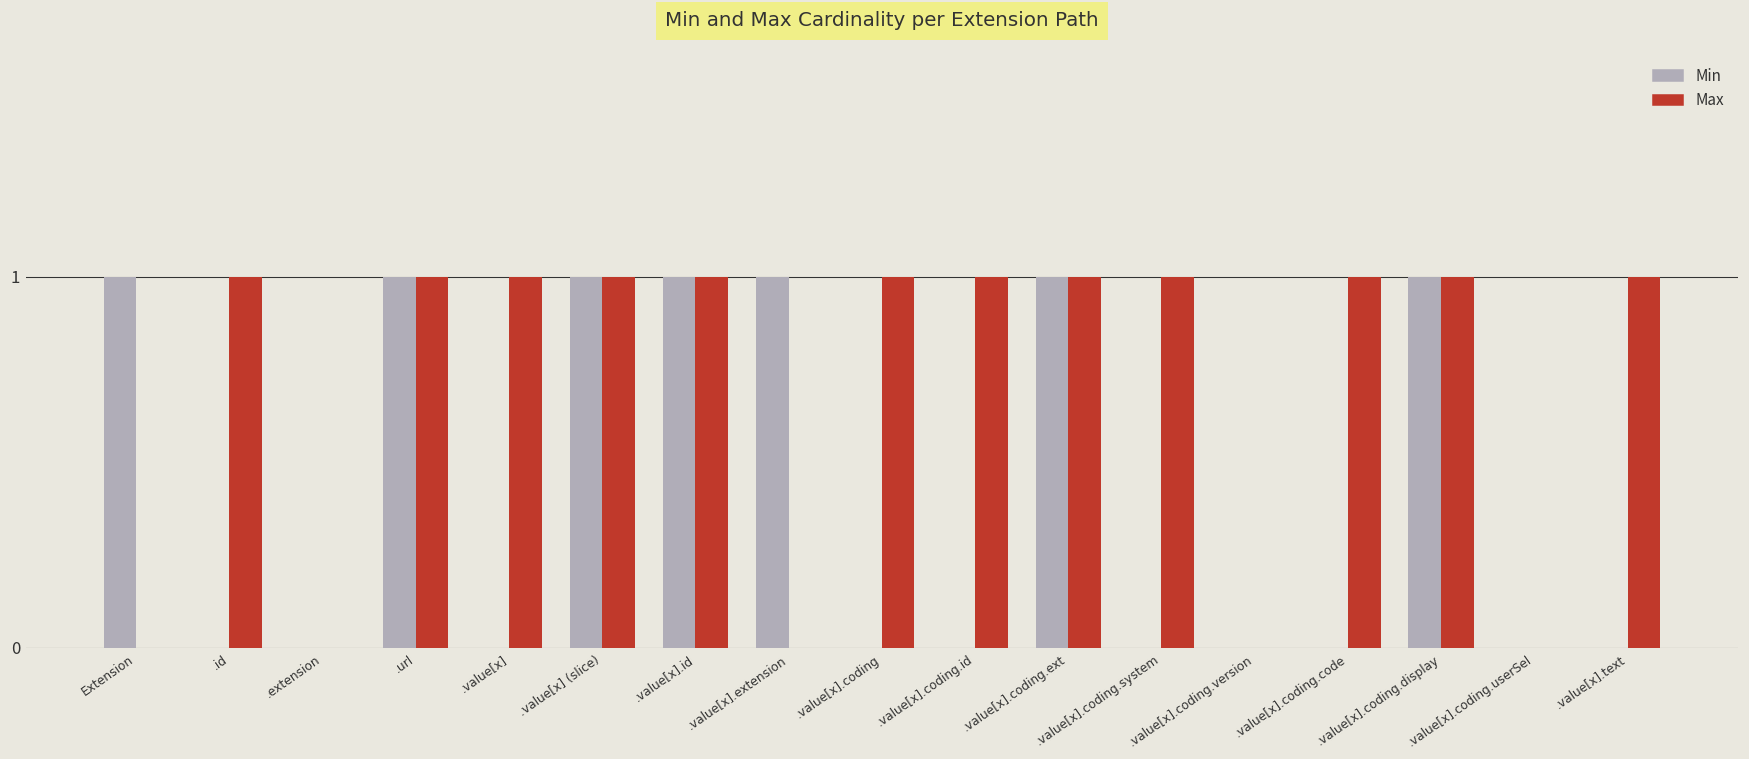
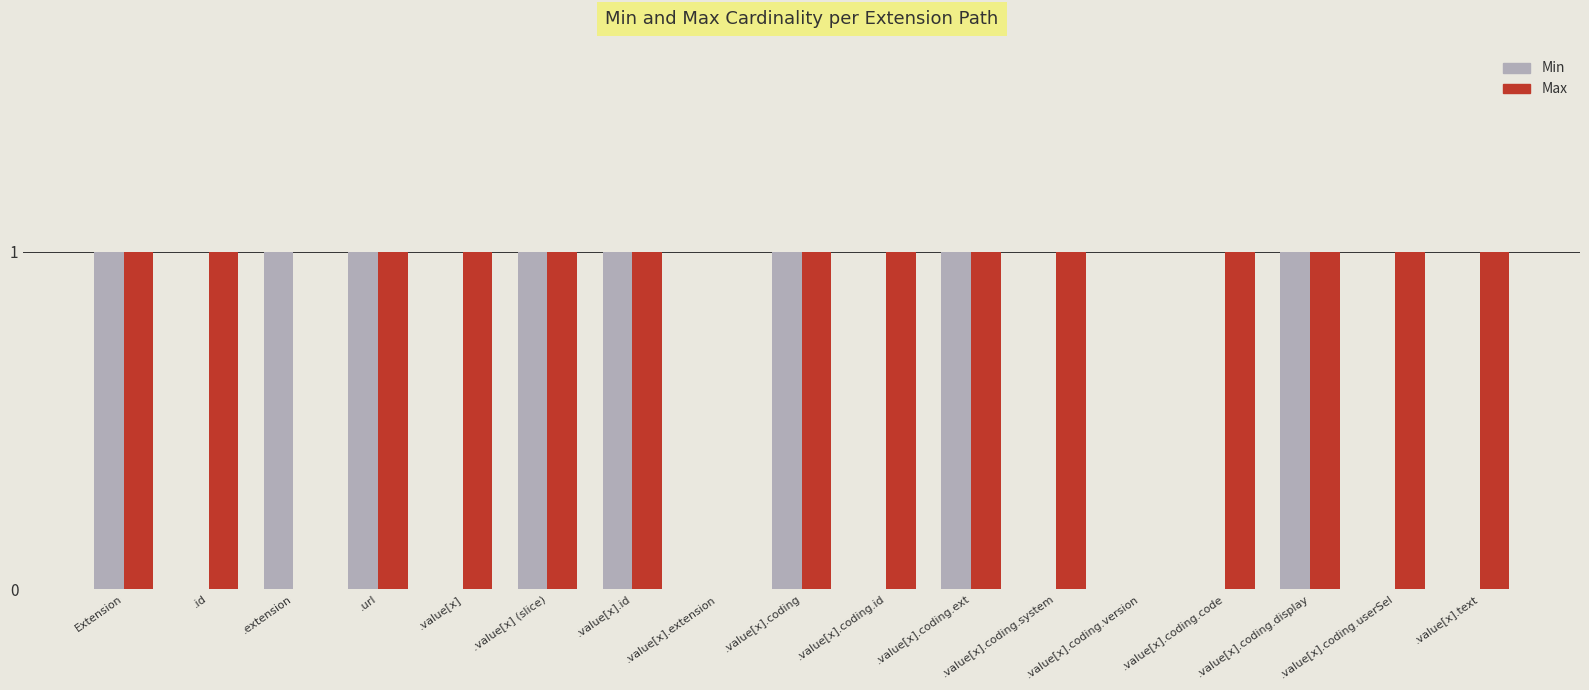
Max, Extension: 0 -> 1
Min, .extension: 0 -> 1
Min, .value[x].extension: 1 -> 0
Min, .value[x].coding: 0 -> 1
Max, .value[x].coding.userSel: 0 -> 1
